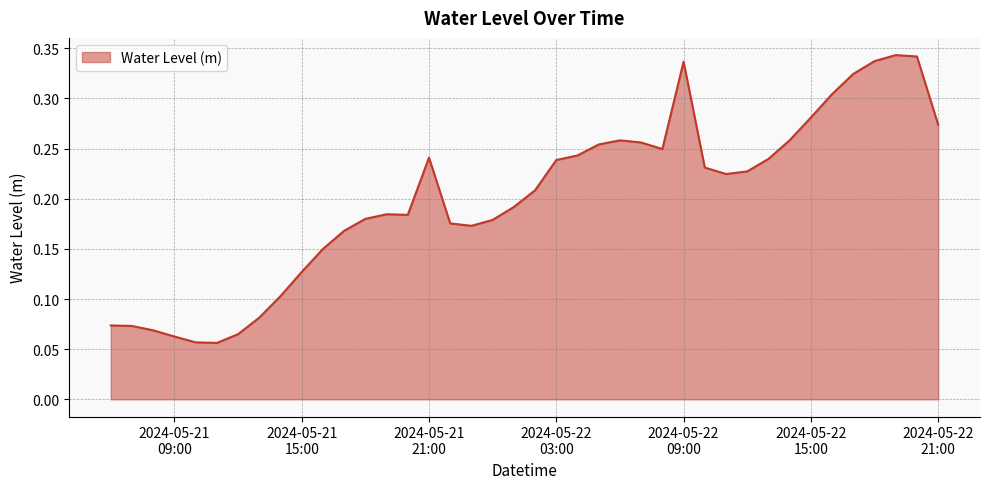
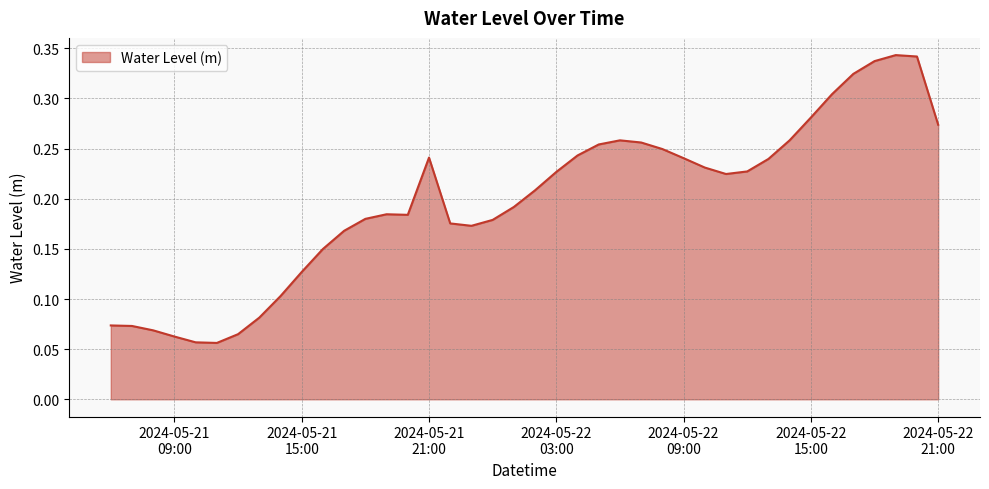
2024-05-22 03:00: 0.239 -> 0.227
2024-05-22 09:00: 0.337 -> 0.240
